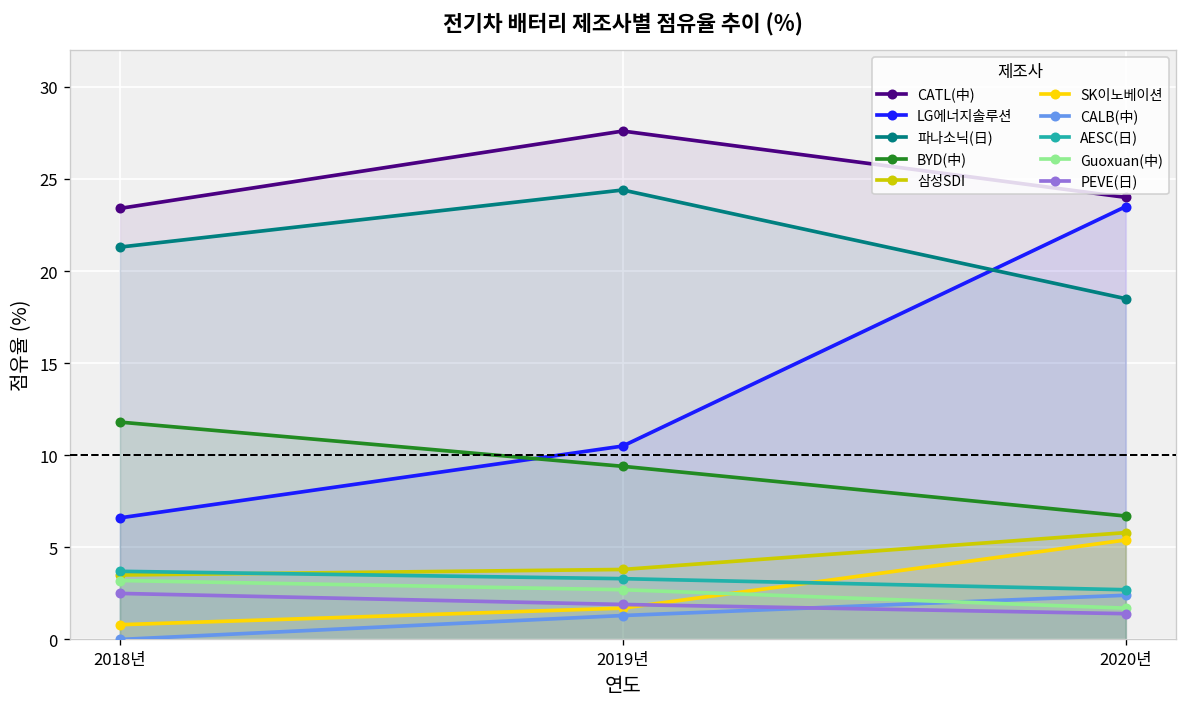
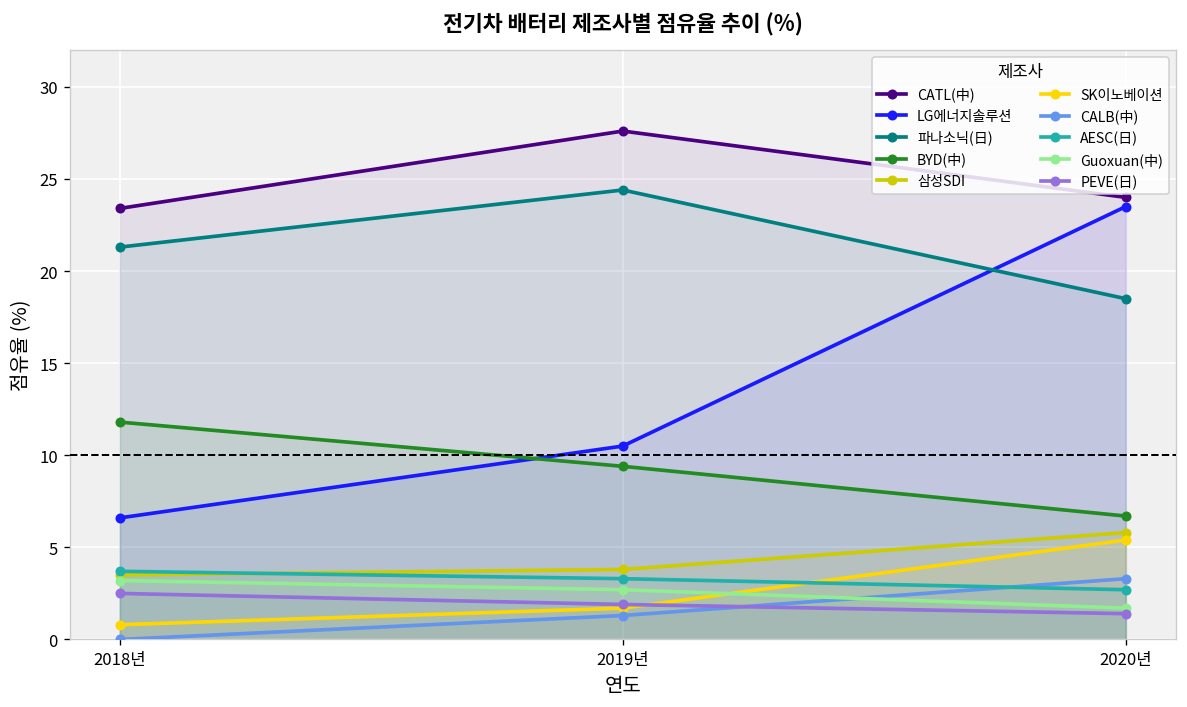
CALB(中), 2020년: 2.4 -> 3.3
